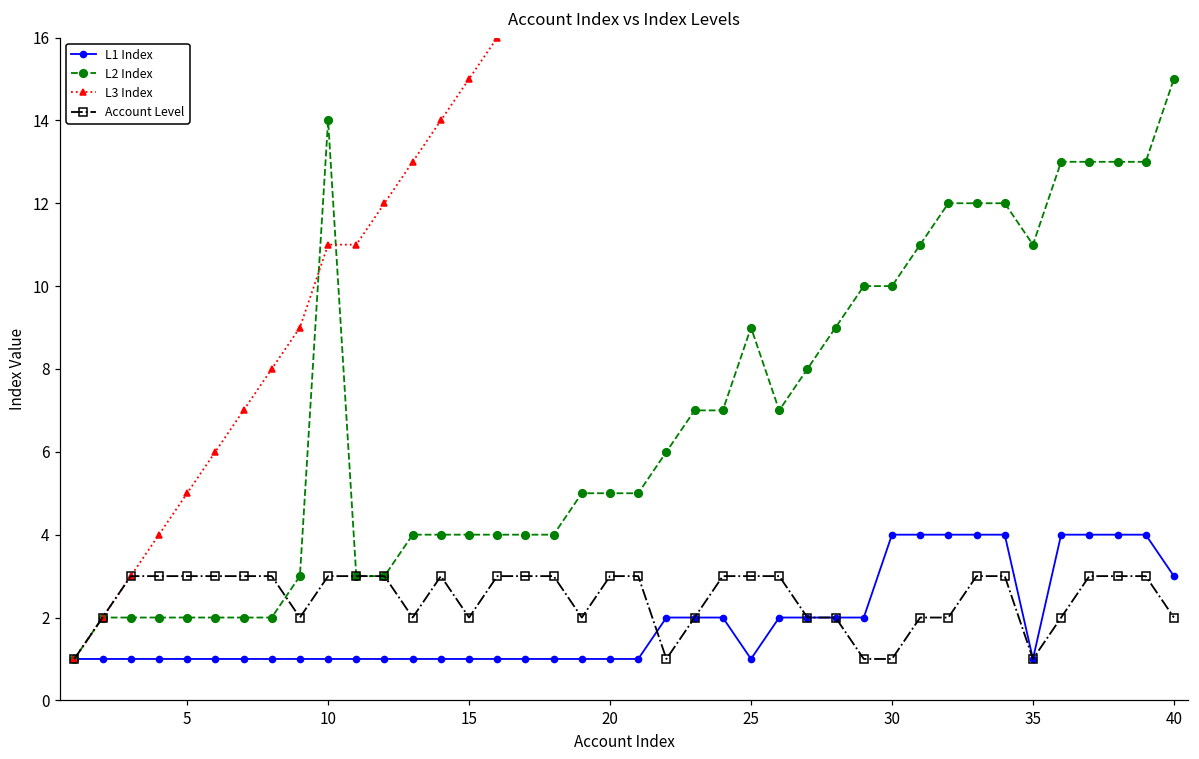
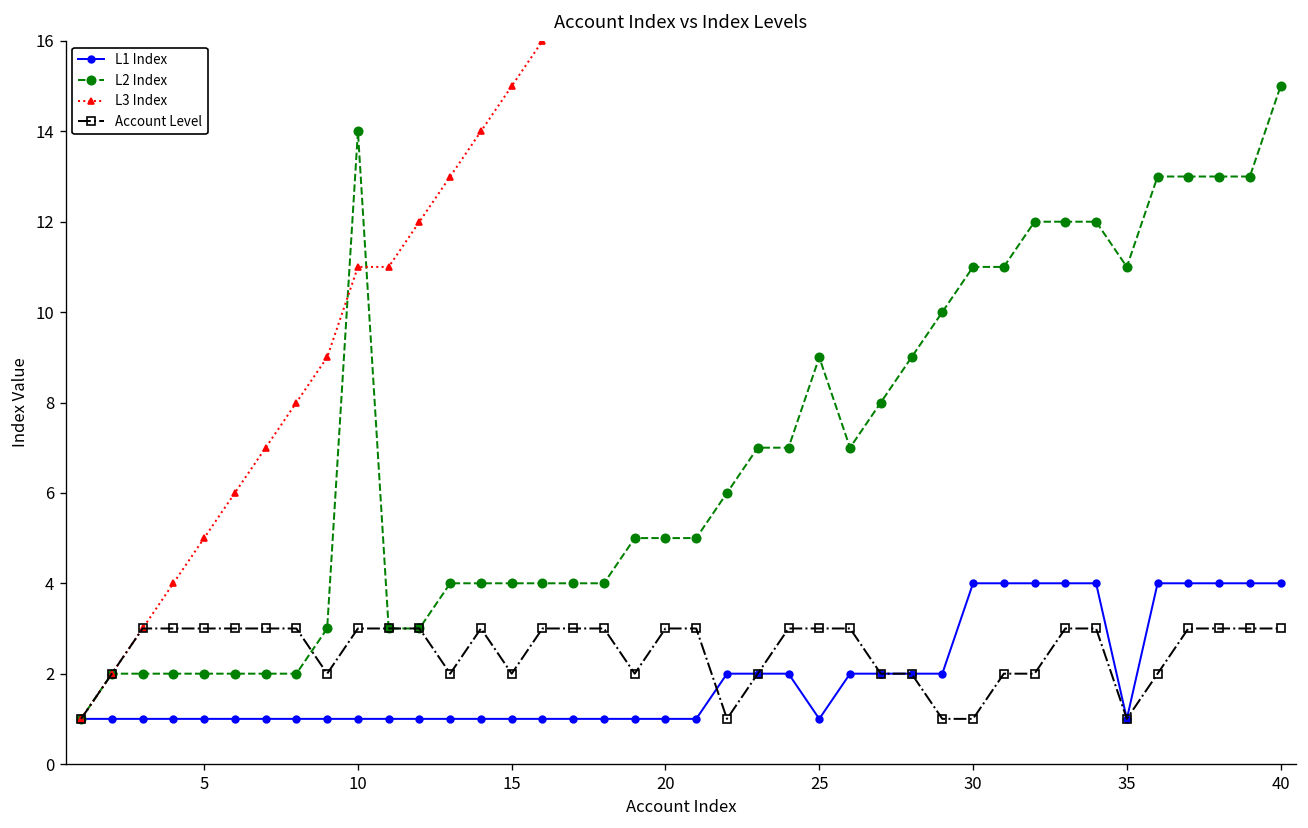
L2 Index, 30: 10 -> 11
L1 Index, 40: 3 -> 4
Account Level, 40: 2 -> 3
